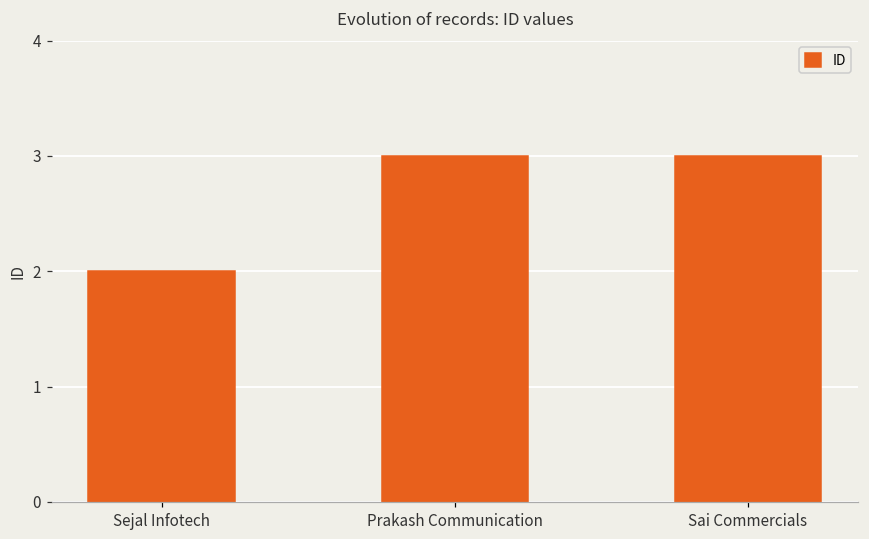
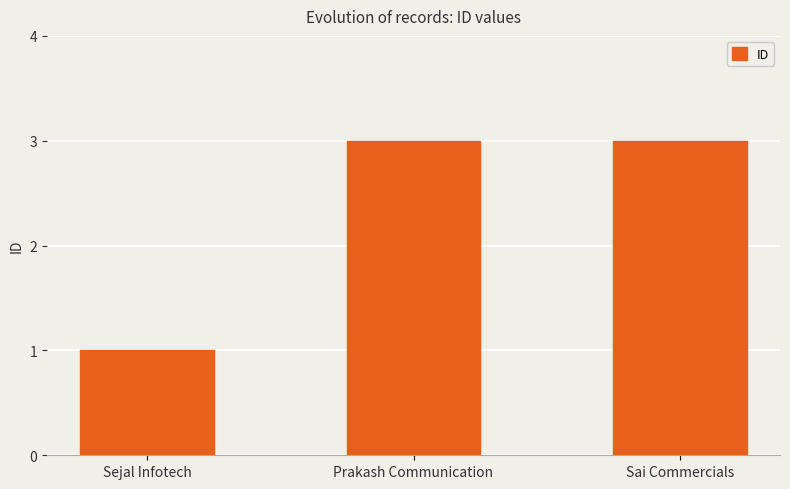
Sejal Infotech: 2 -> 1
